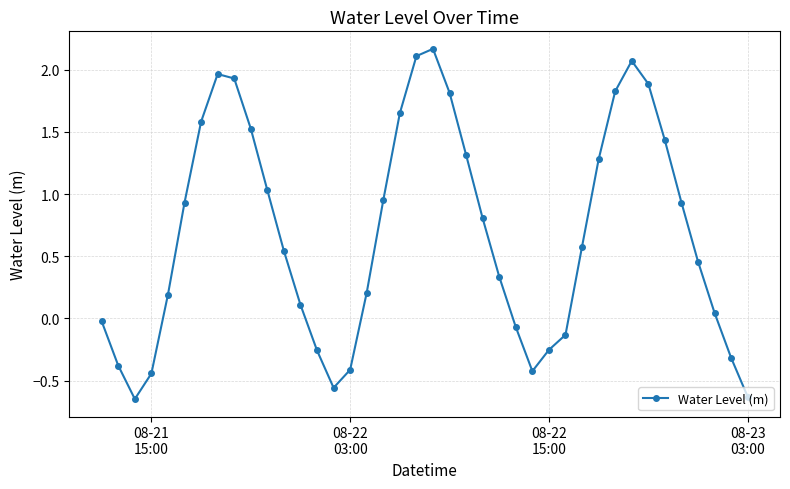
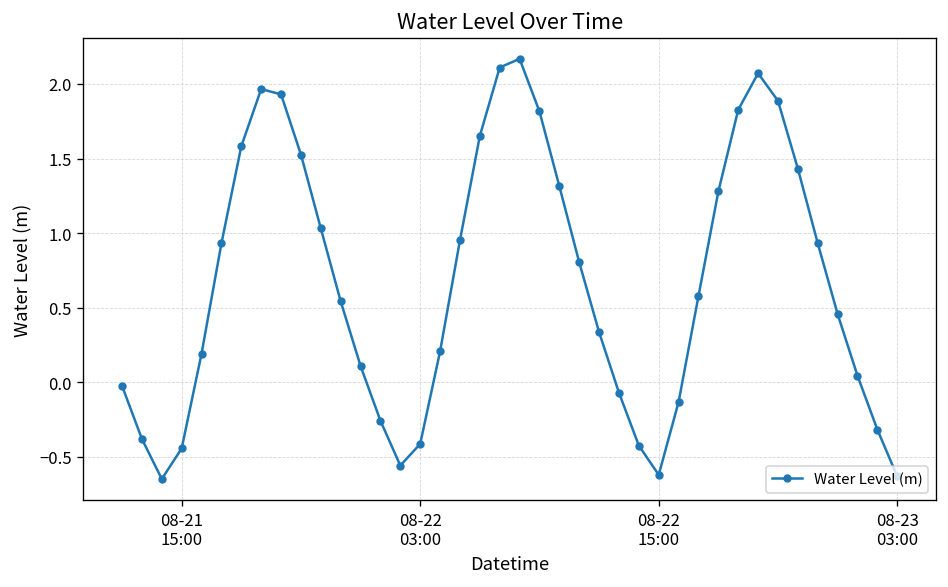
08-22 15:00: -0.25 -> -0.62
